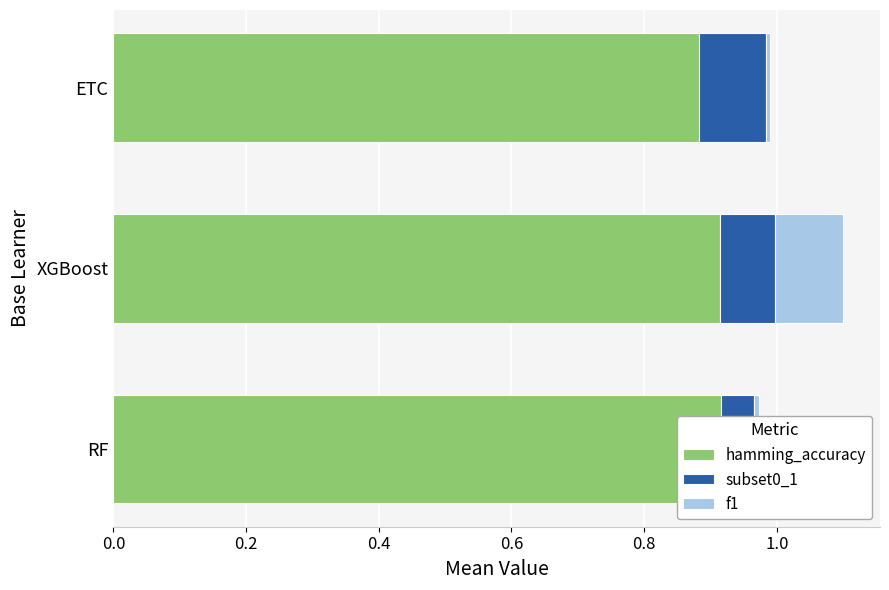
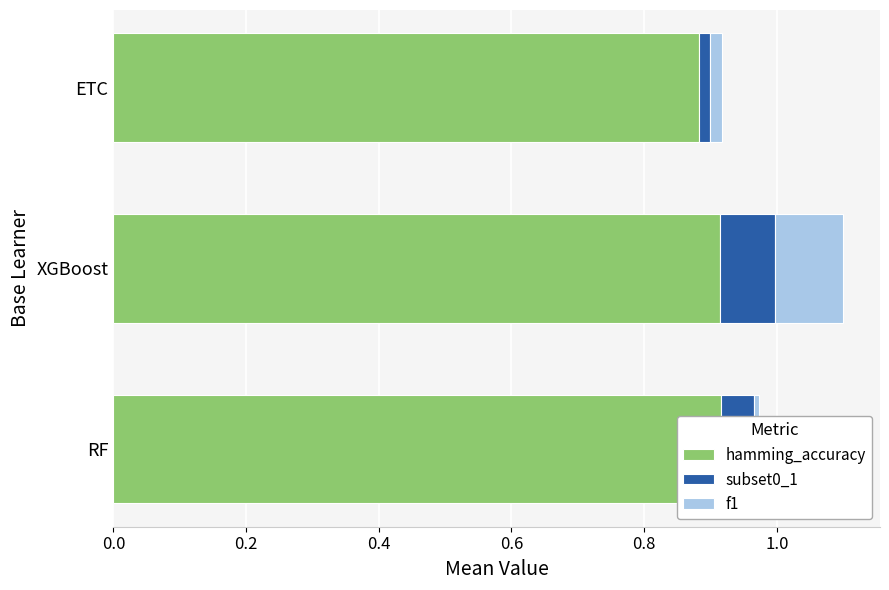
subset0_1, ETC: 0.10 -> 0.02
f1, ETC: 0.01 -> 0.02
